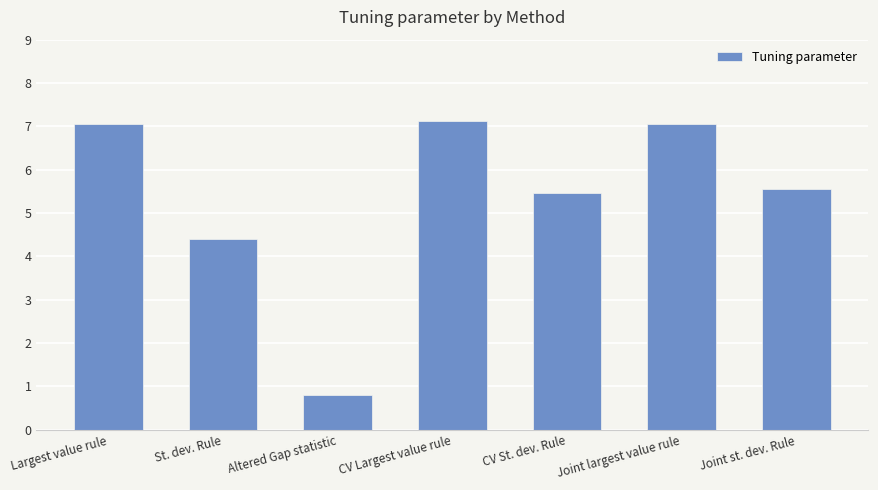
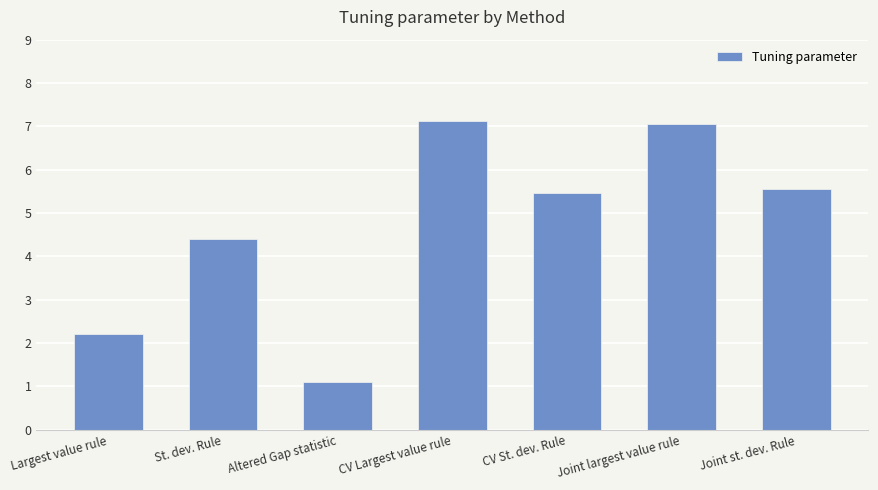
Largest value rule: 7.1 -> 2.2
Altered Gap statistic: 0.8 -> 1.1
